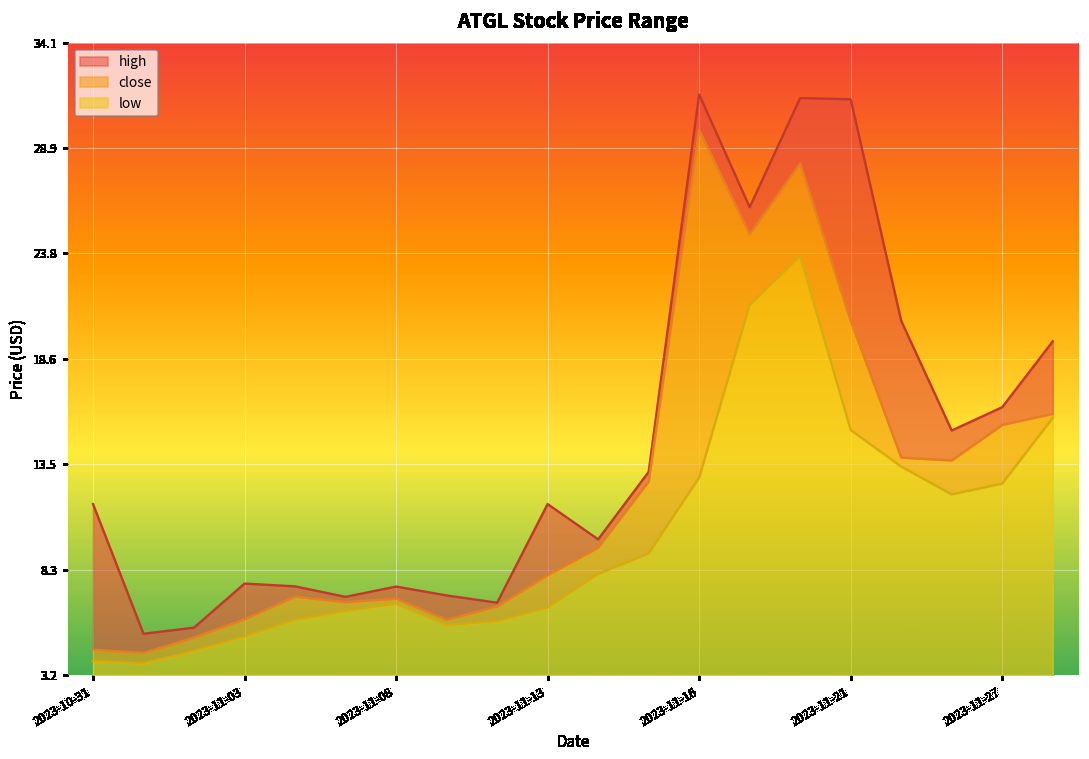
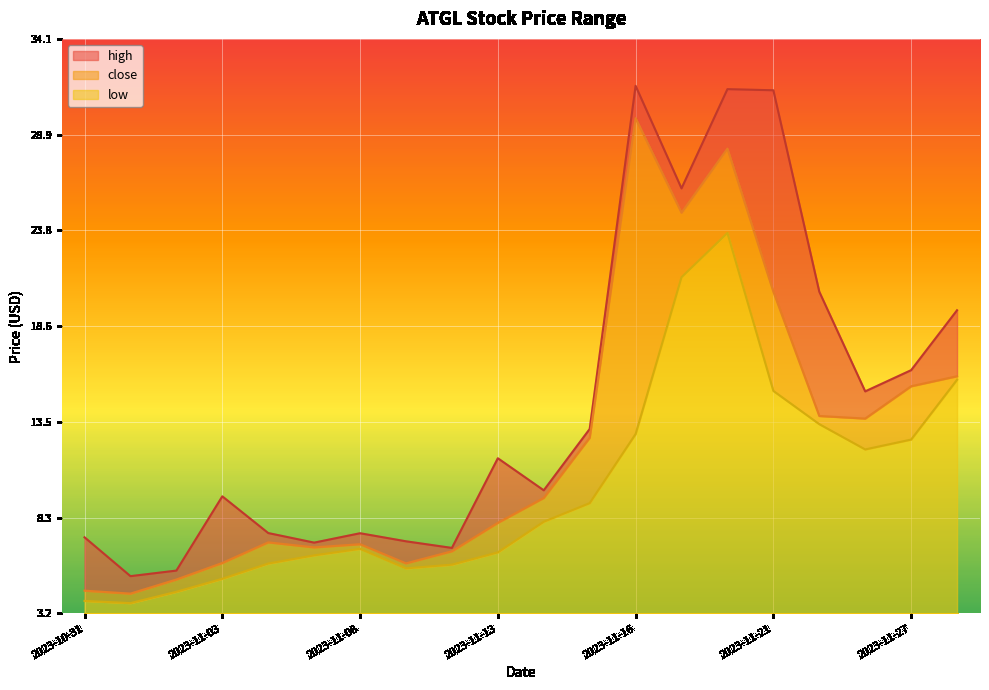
high, 2023-10-31: 11.5 -> 7.3
high, 2023-11-03: 7.6 -> 9.5
